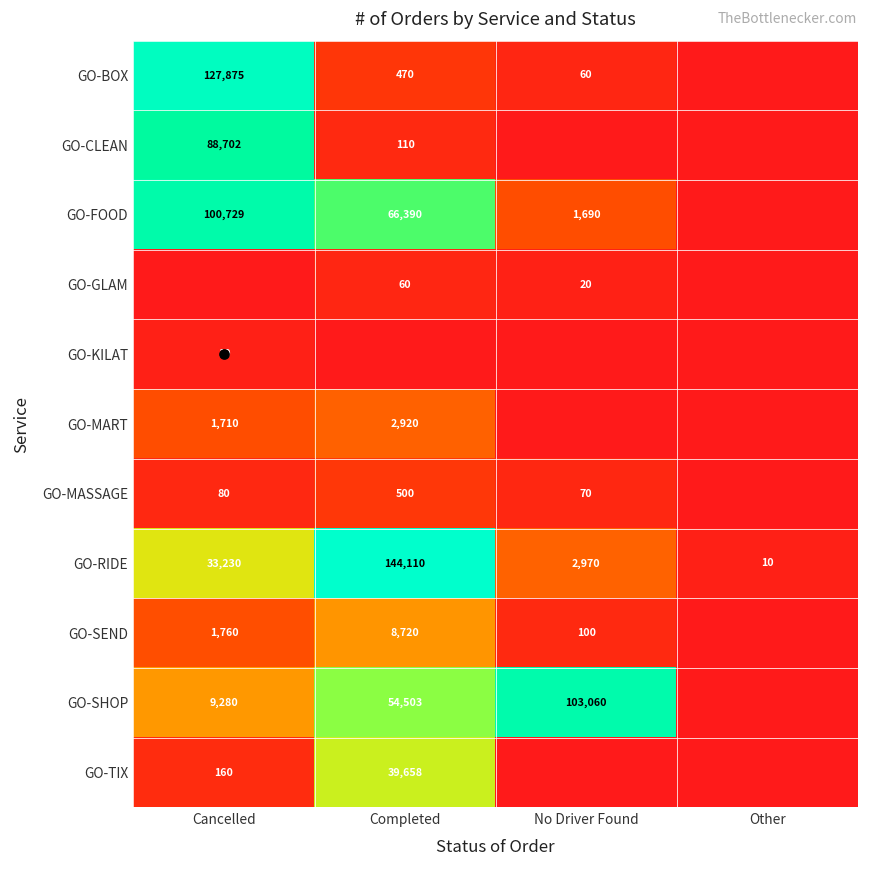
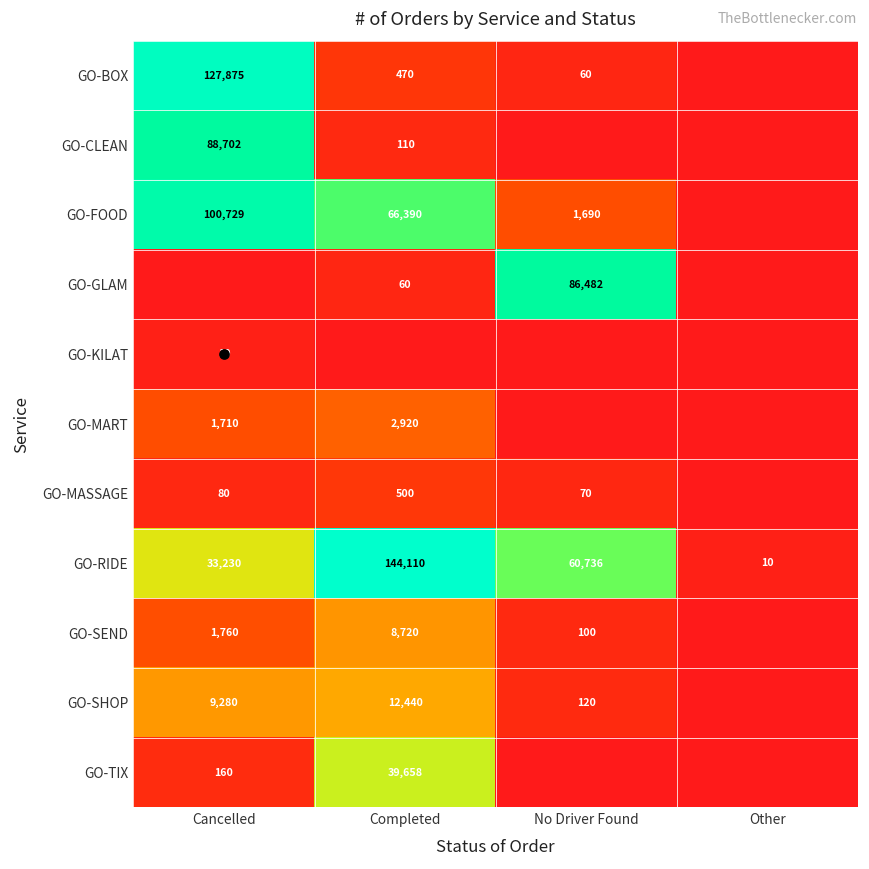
GO-GLAM, No Driver Found: 20 -> 86,482
GO-RIDE, No Driver Found: 2,970 -> 60,736
GO-SHOP, Completed: 54,503 -> 12,440
GO-SHOP, No Driver Found: 103,060 -> 120
